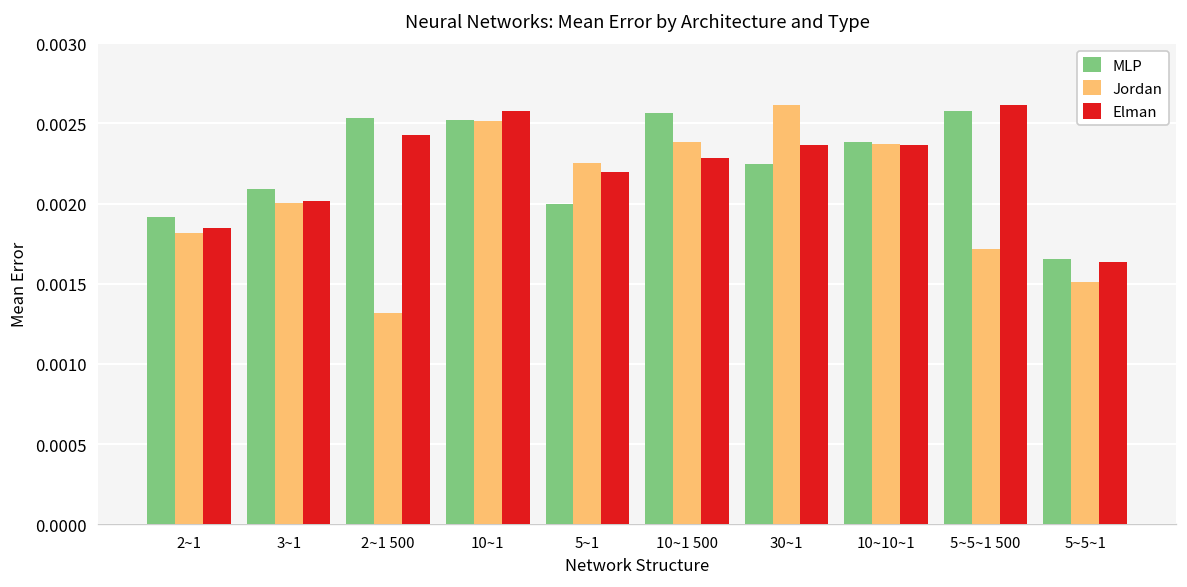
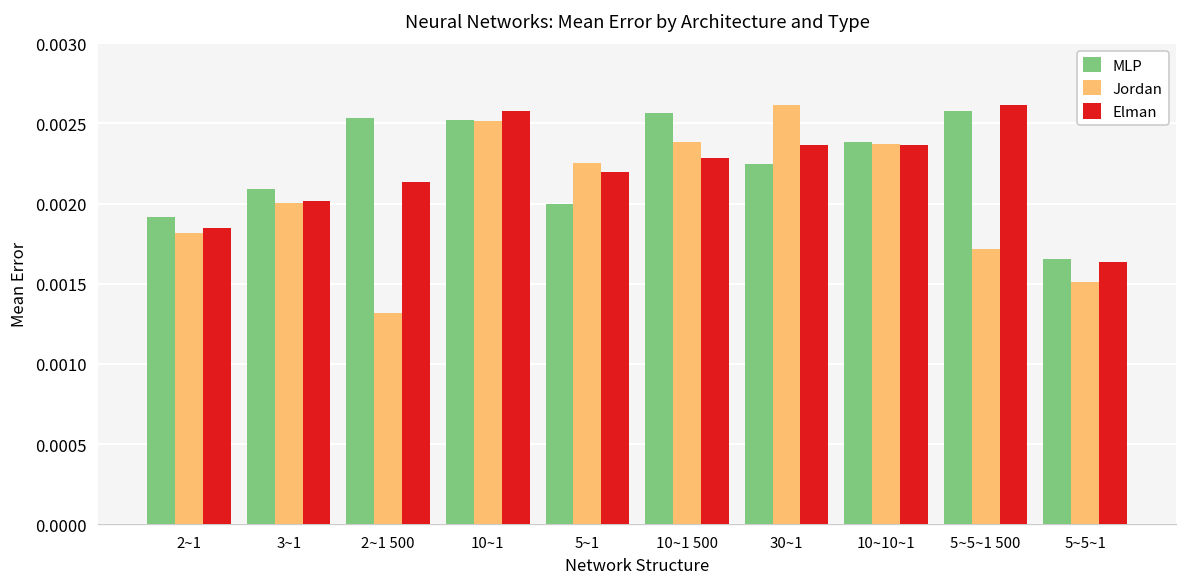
Elman, 2~1 500: 0.00243 -> 0.00213
